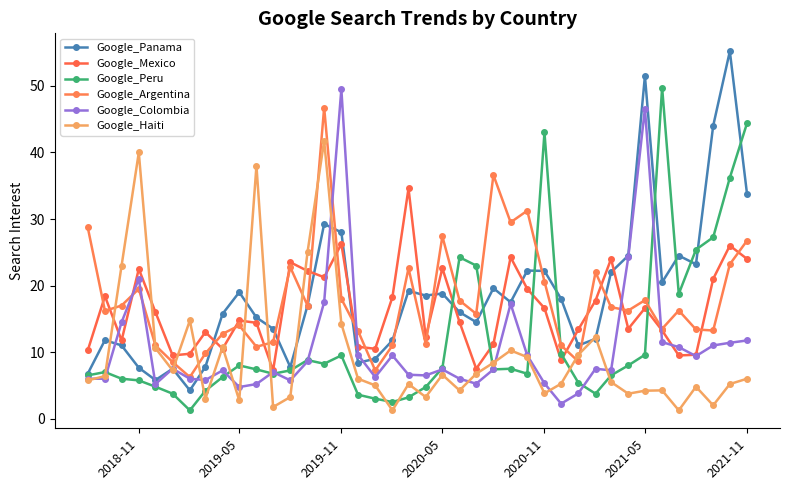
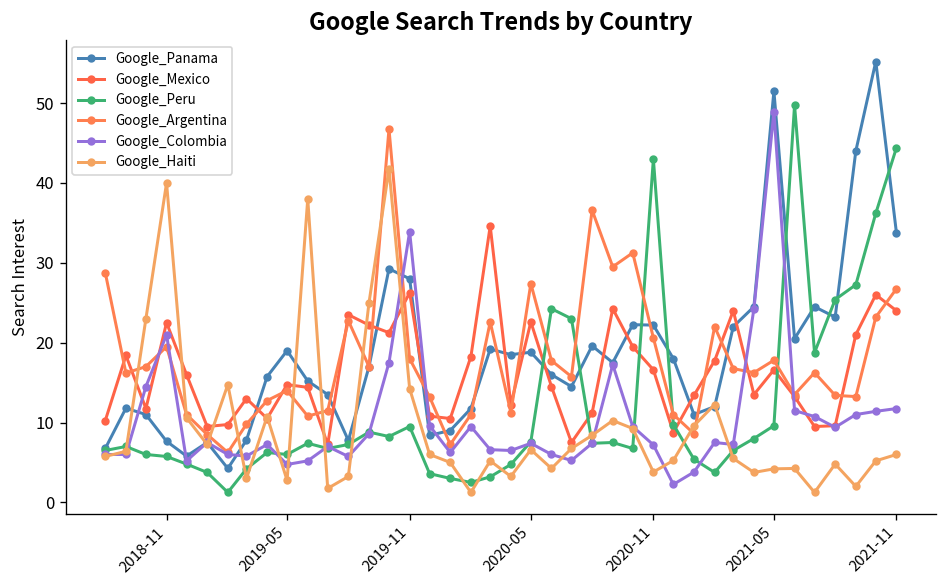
Google_Peru, 2019-05: 8 -> 6
Google_Colombia, 2019-11: 50 -> 34
Google_Colombia, 2020-11: 5 -> 7
Google_Colombia, 2021-05: 47 -> 49
